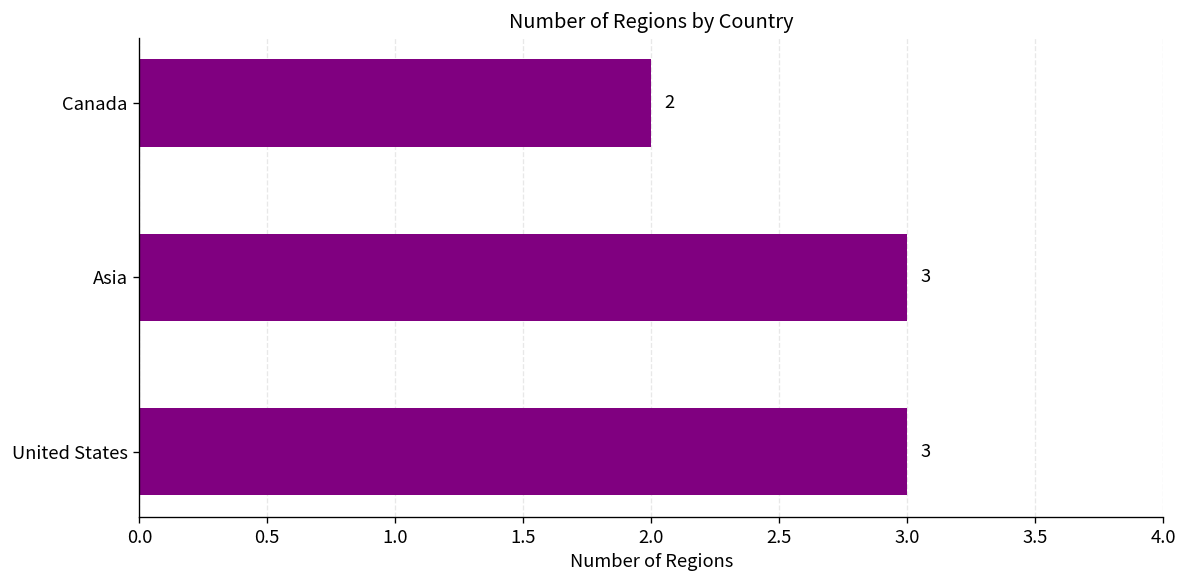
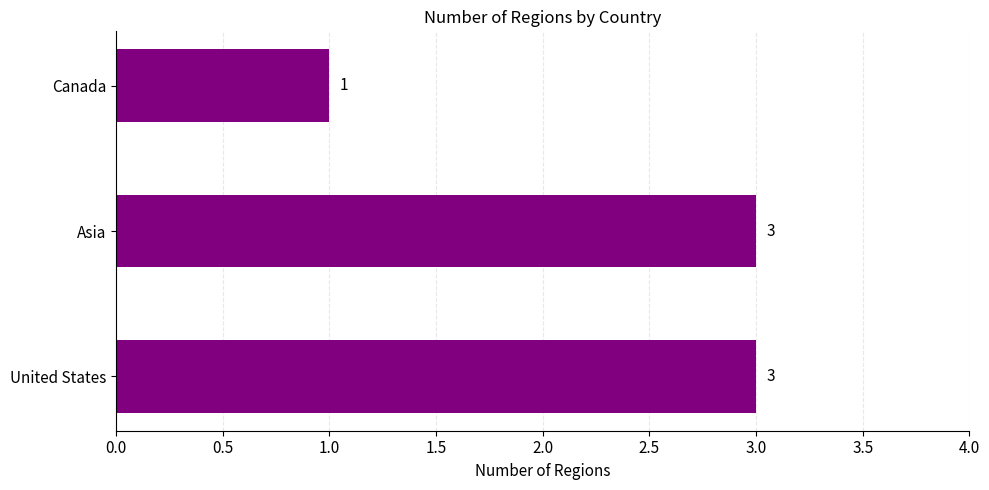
Canada: 2 -> 1
